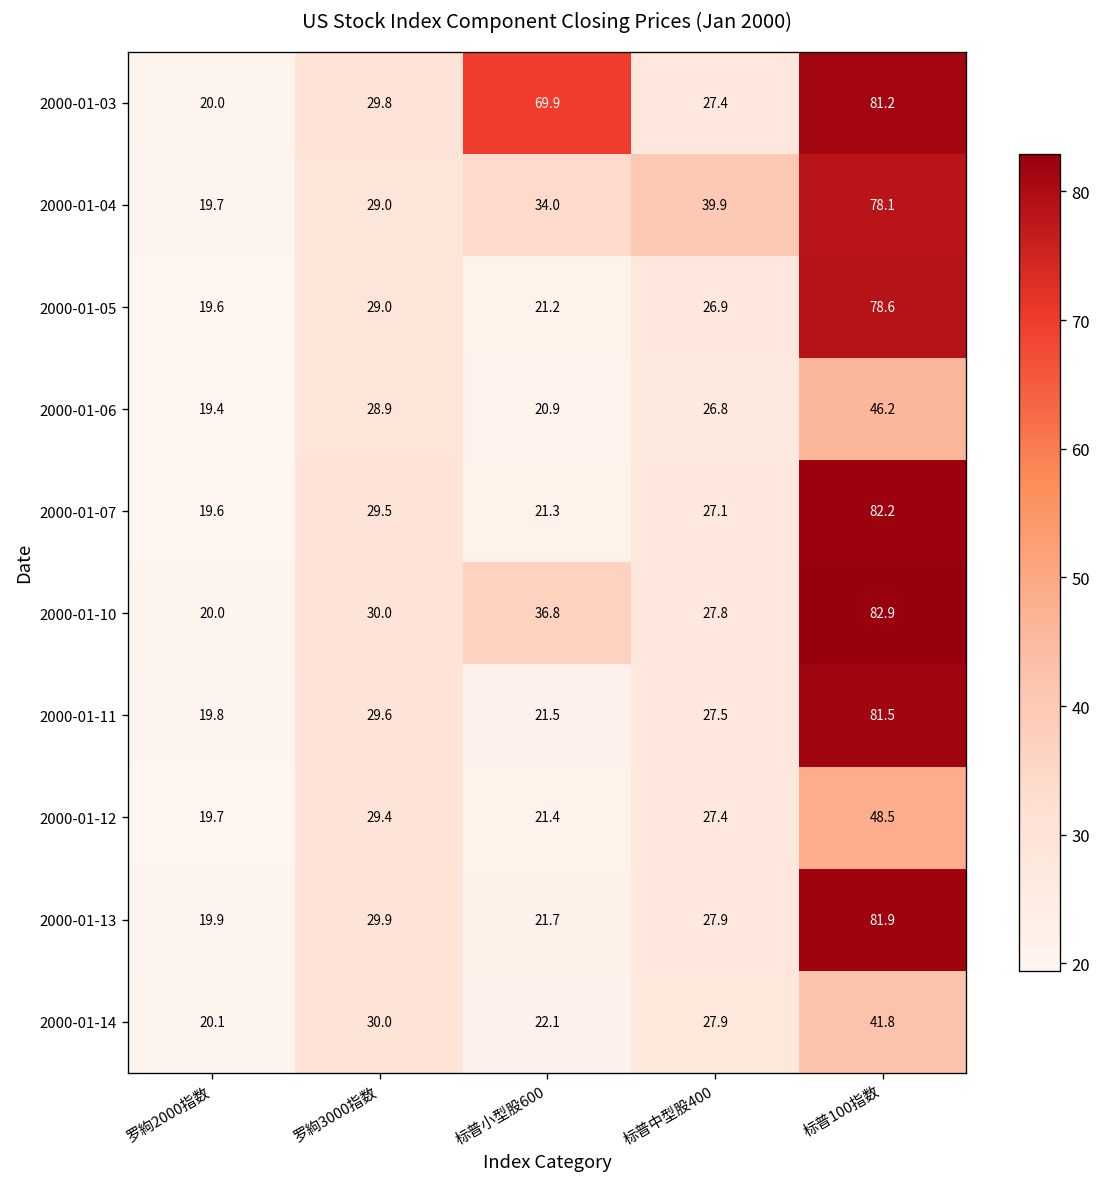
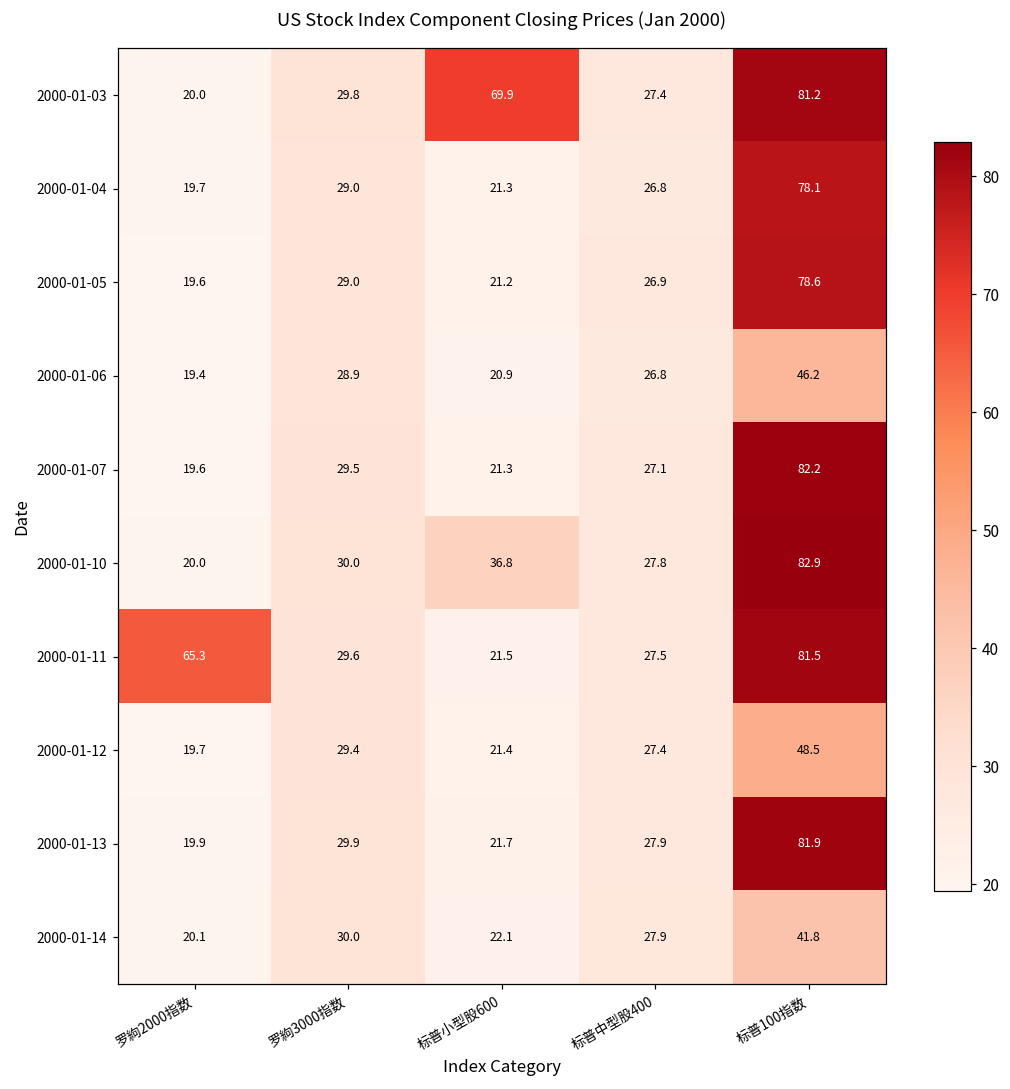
2000-01-04, 标普小型股600: 34.0 -> 21.3
2000-01-04, 标普中型股400: 39.9 -> 26.8
2000-01-11, 罗絇2000指数: 19.8 -> 65.3
